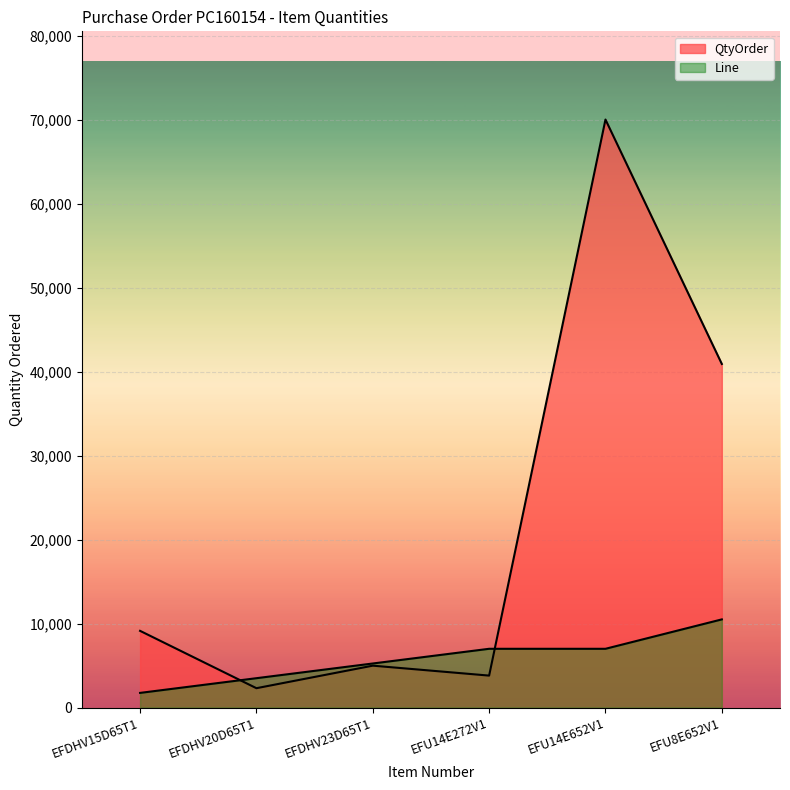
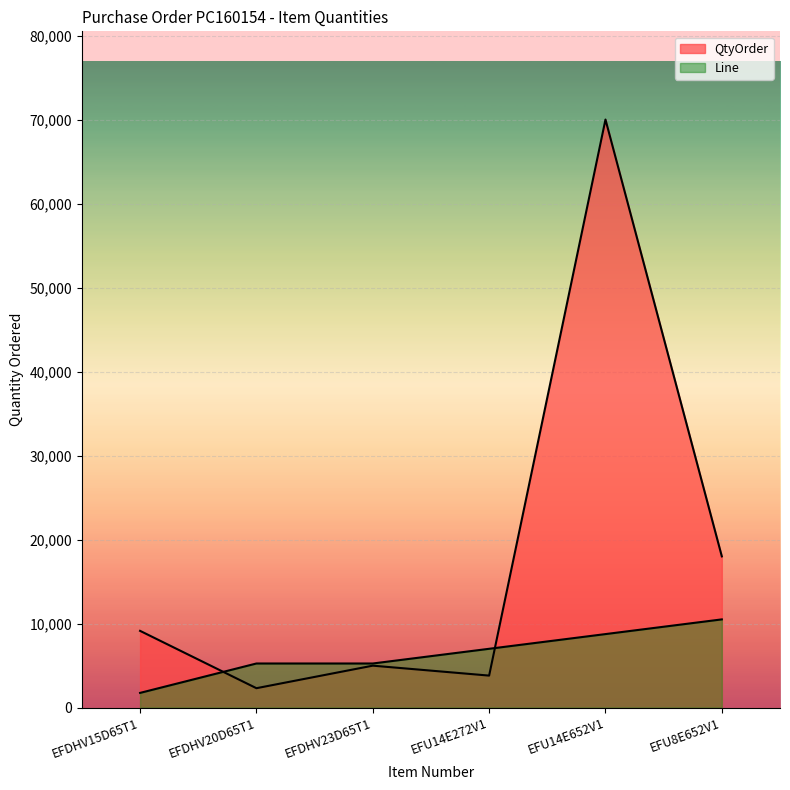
Line, EFDHV20D65T1: 3,000 -> 5,000
Line, EFU14E652V1: 7,000 -> 9,000
QtyOrder, EFU8E652V1: 41,000 -> 18,000
